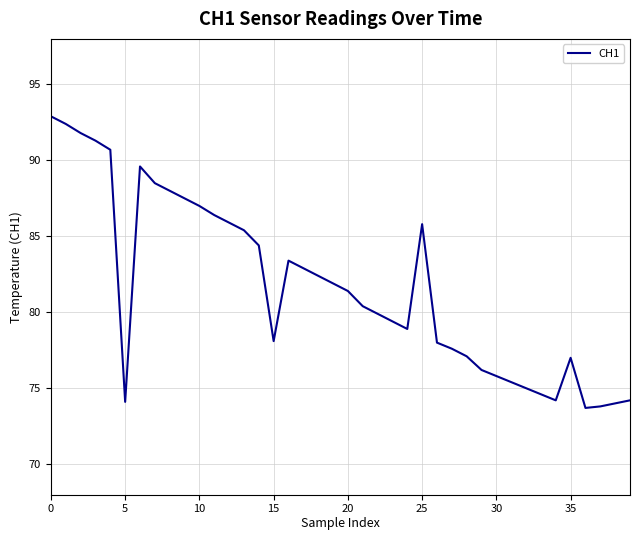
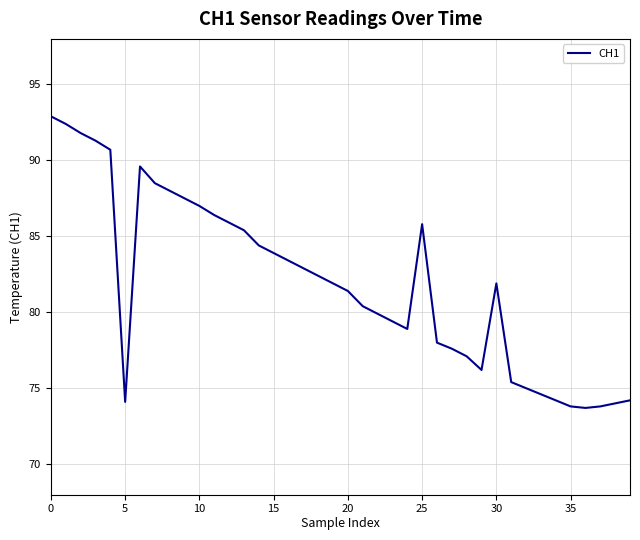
15: 78.1 -> 83.9
30: 75.8 -> 81.9
35: 77.0 -> 73.8
